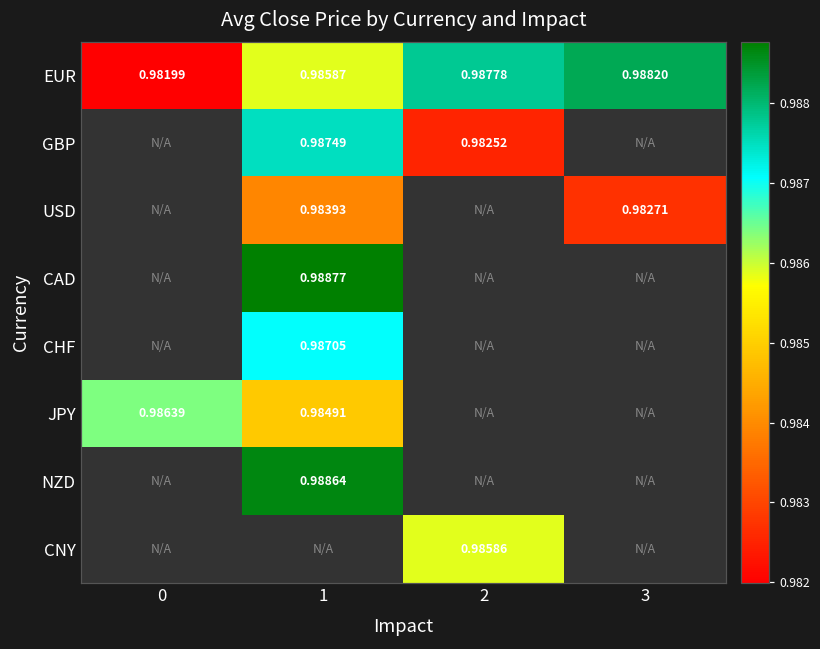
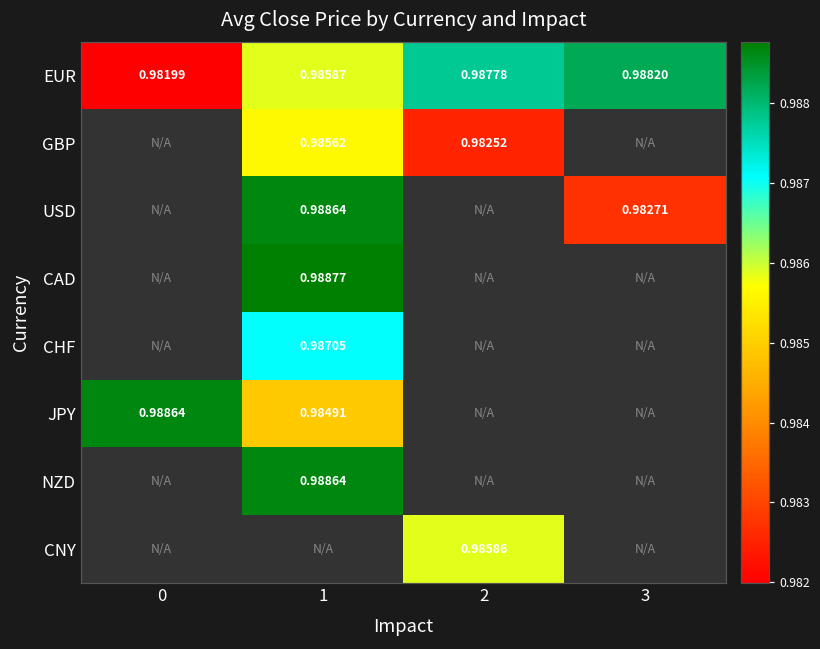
GBP, 1: 0.98749 -> 0.98562
USD, 1: 0.98393 -> 0.98864
JPY, 0: 0.98639 -> 0.98864
